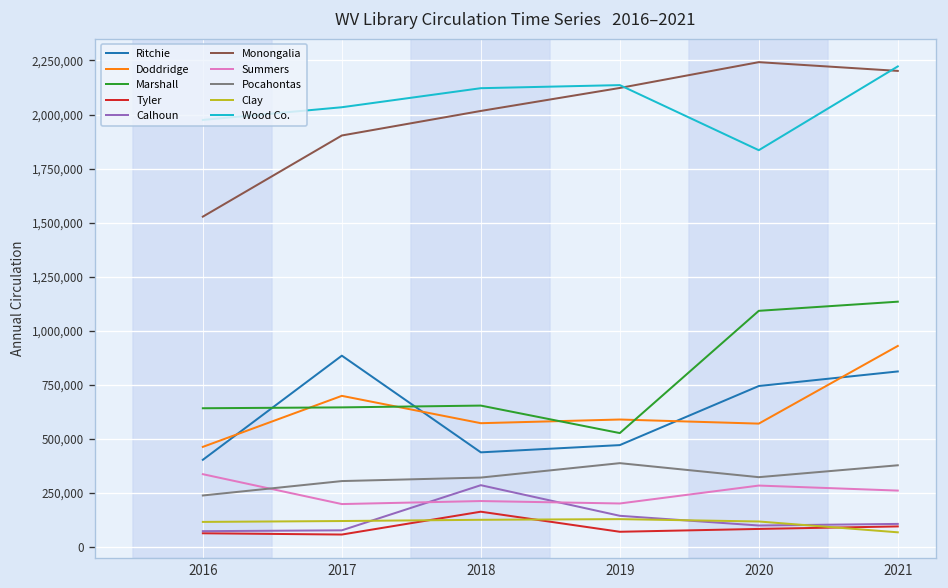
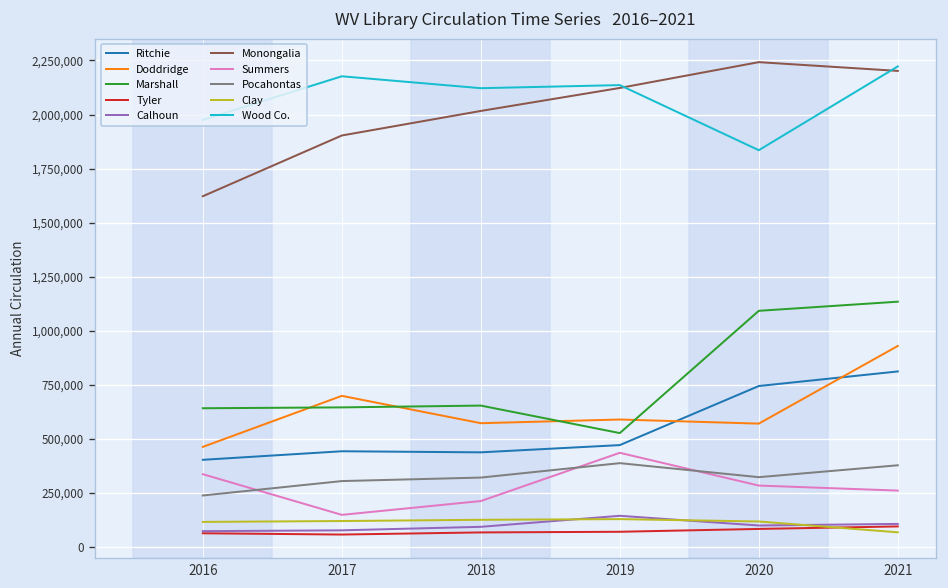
Monongalia, 2016: 1,530,000 -> 1,620,000
Ritchie, 2017: 890,000 -> 440,000
Summers, 2017: 200,000 -> 150,000
Wood Co., 2017: 2,030,000 -> 2,180,000
Tyler, 2018: 160,000 -> 70,000
Calhoun, 2018: 290,000 -> 90,000
Summers, 2019: 200,000 -> 440,000
